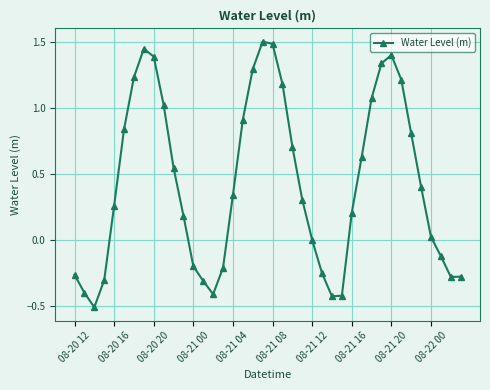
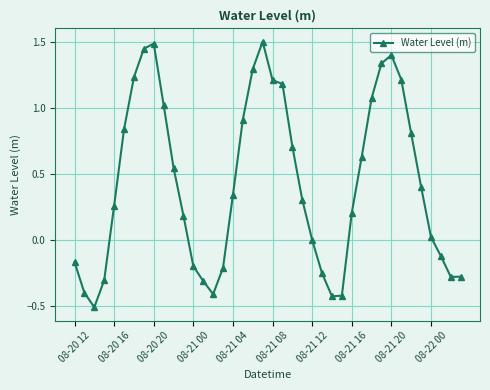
08-20 12: -0.26 -> -0.16
08-20 20: 1.39 -> 1.49
08-21 08: 1.49 -> 1.21
